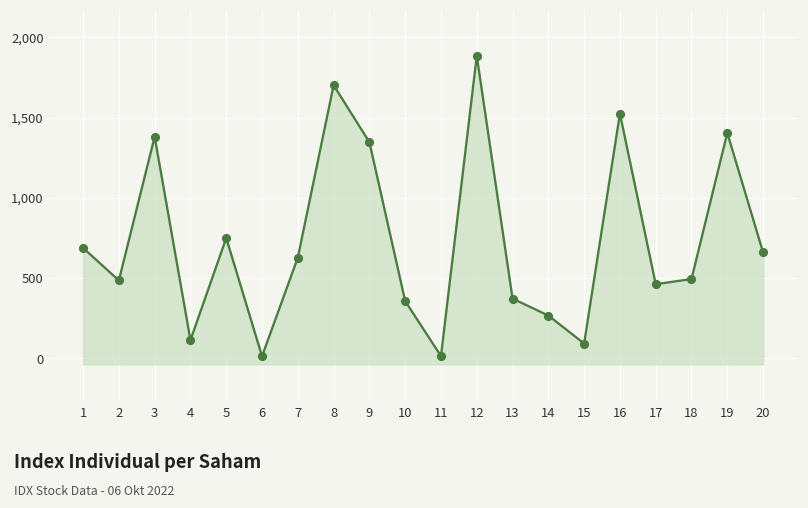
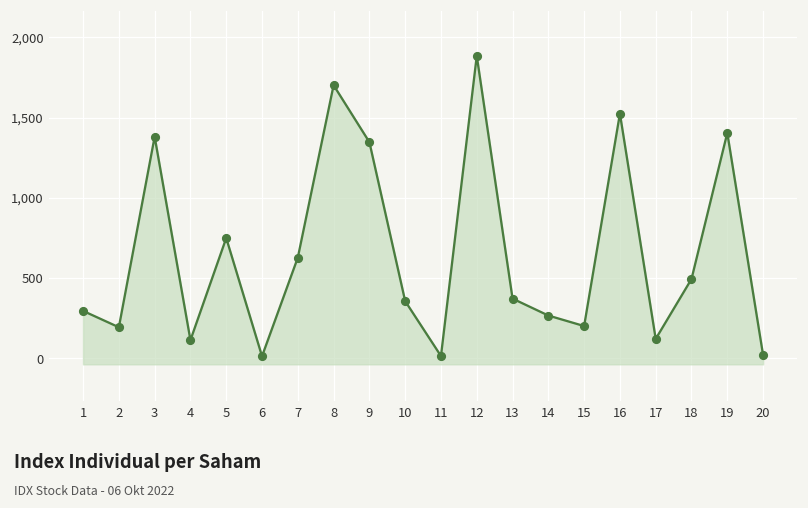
1: 690 -> 300
2: 490 -> 190
15: 90 -> 200
17: 460 -> 120
20: 660 -> 20
